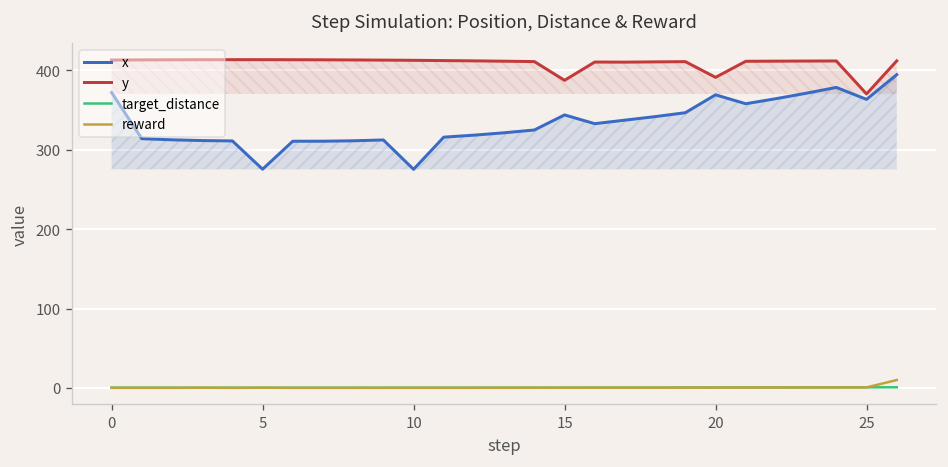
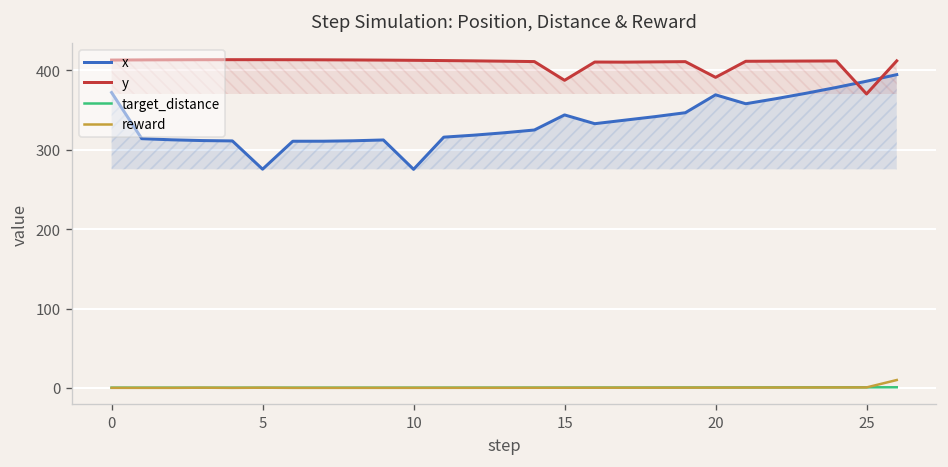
x, 25: 360 -> 390
